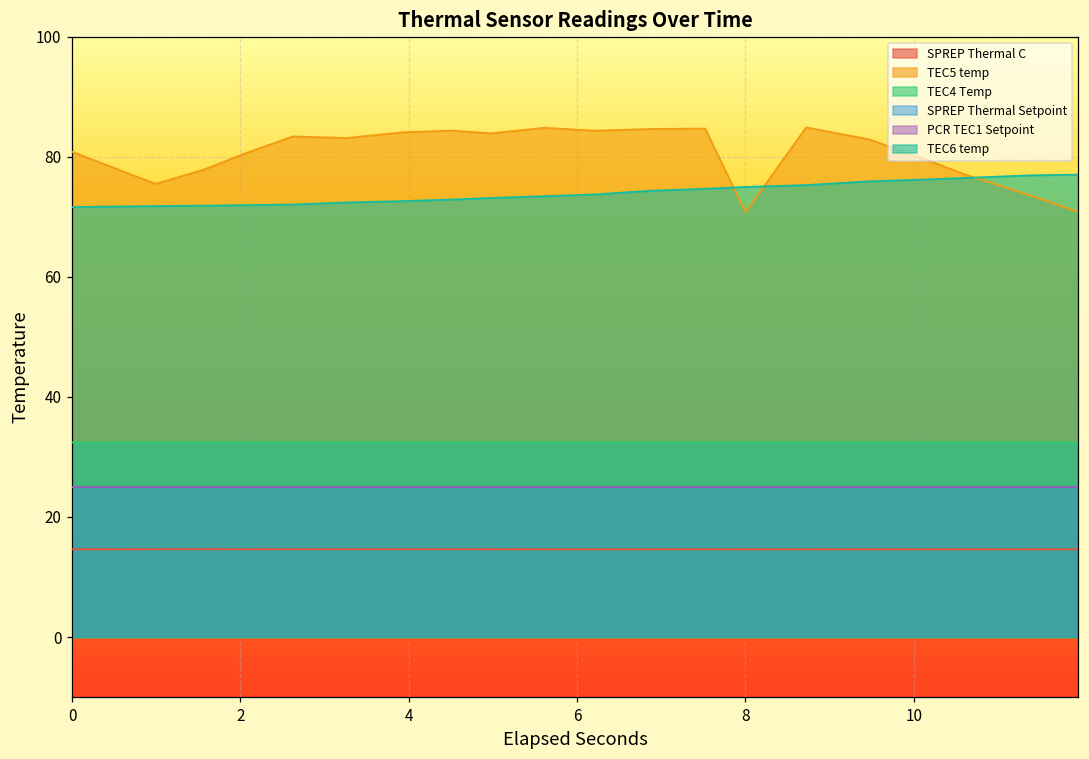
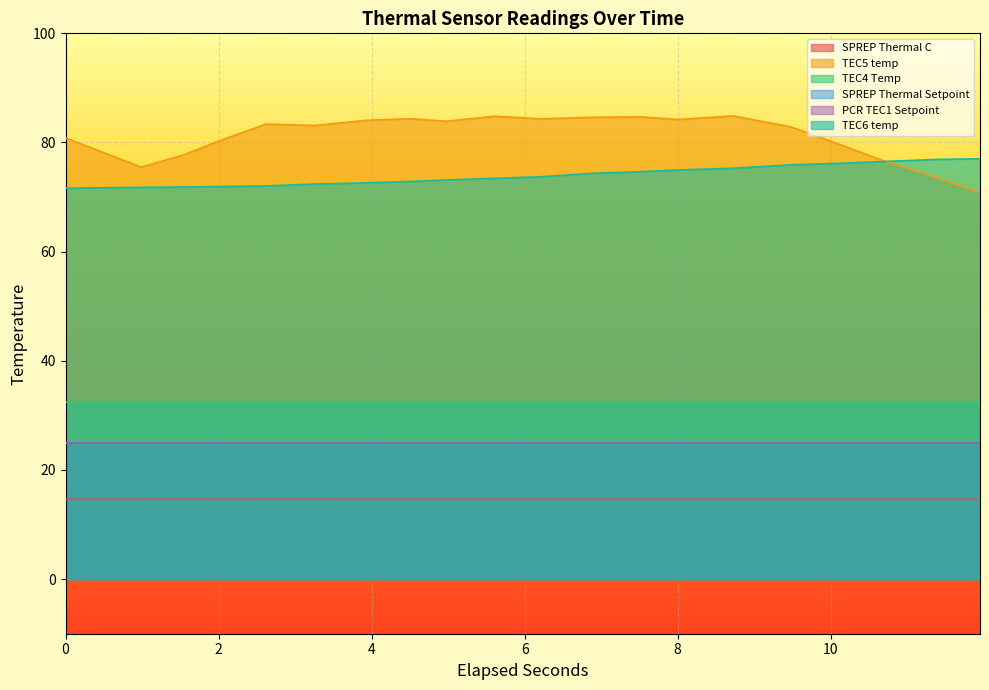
TEC5 temp, 8: 71 -> 84
